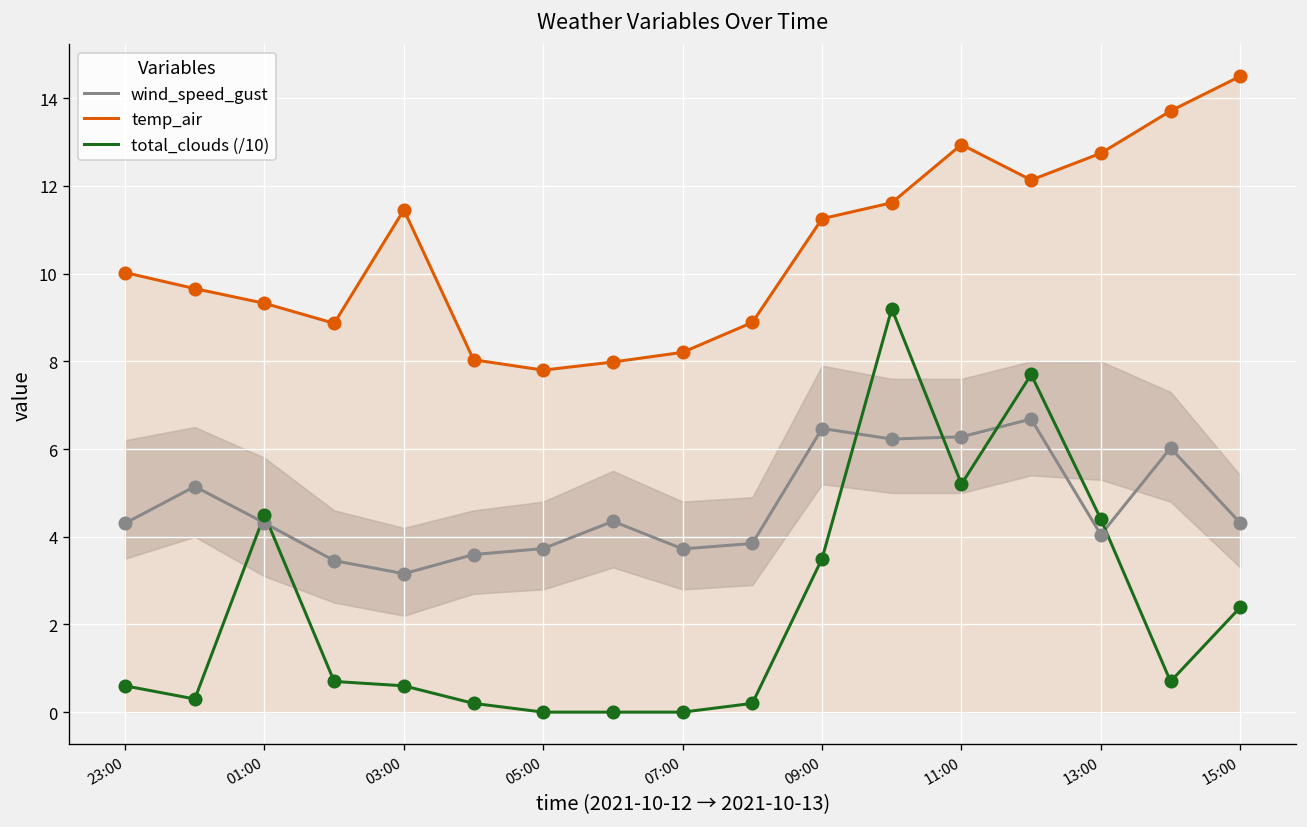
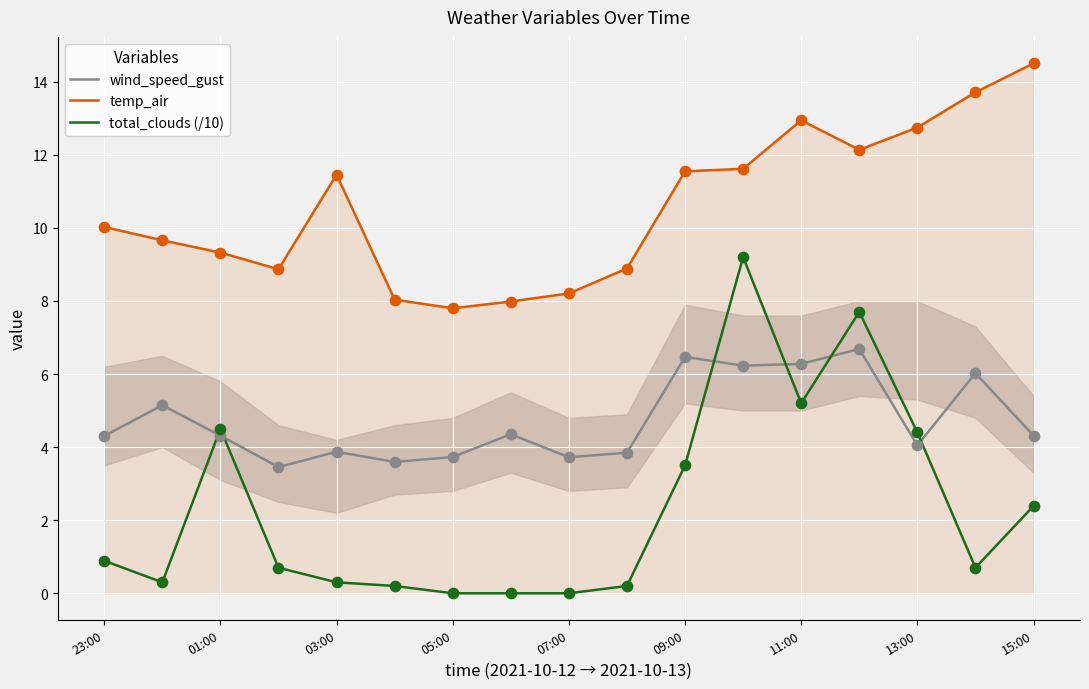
total_clouds (/10), 23:00: 0.6 -> 0.9
wind_speed_gust, 03:00: 3.2 -> 3.9
total_clouds (/10), 03:00: 0.6 -> 0.3
temp_air, 09:00: 11.3 -> 11.5
